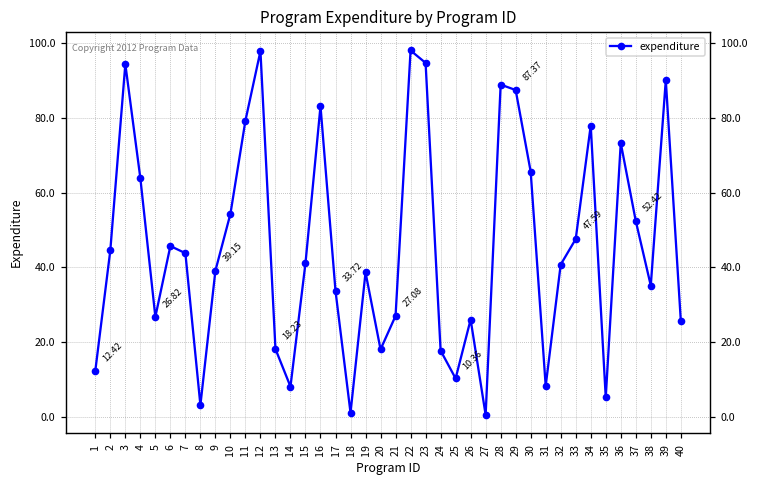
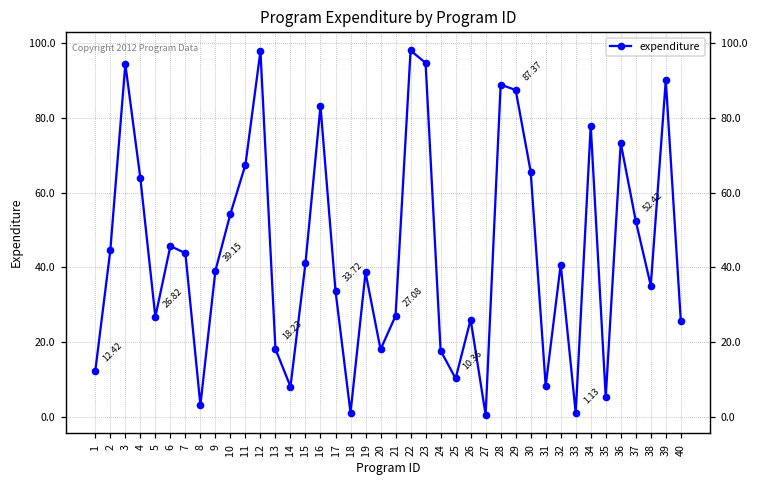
11: 79 -> 67
33: 47.59 -> 1.13
